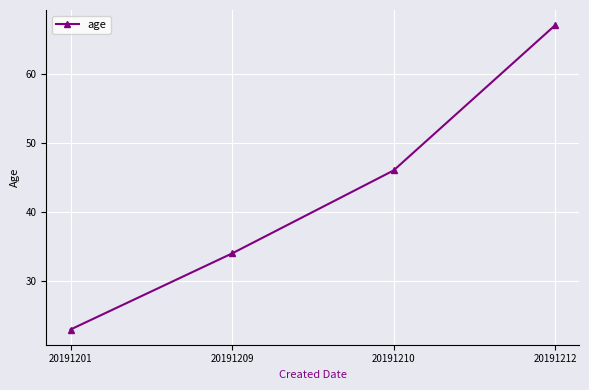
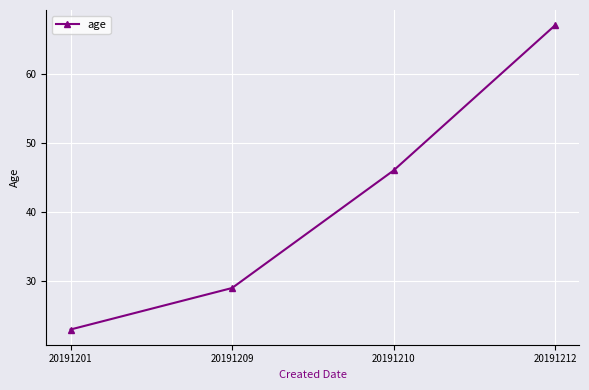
20191209: 34 -> 29
